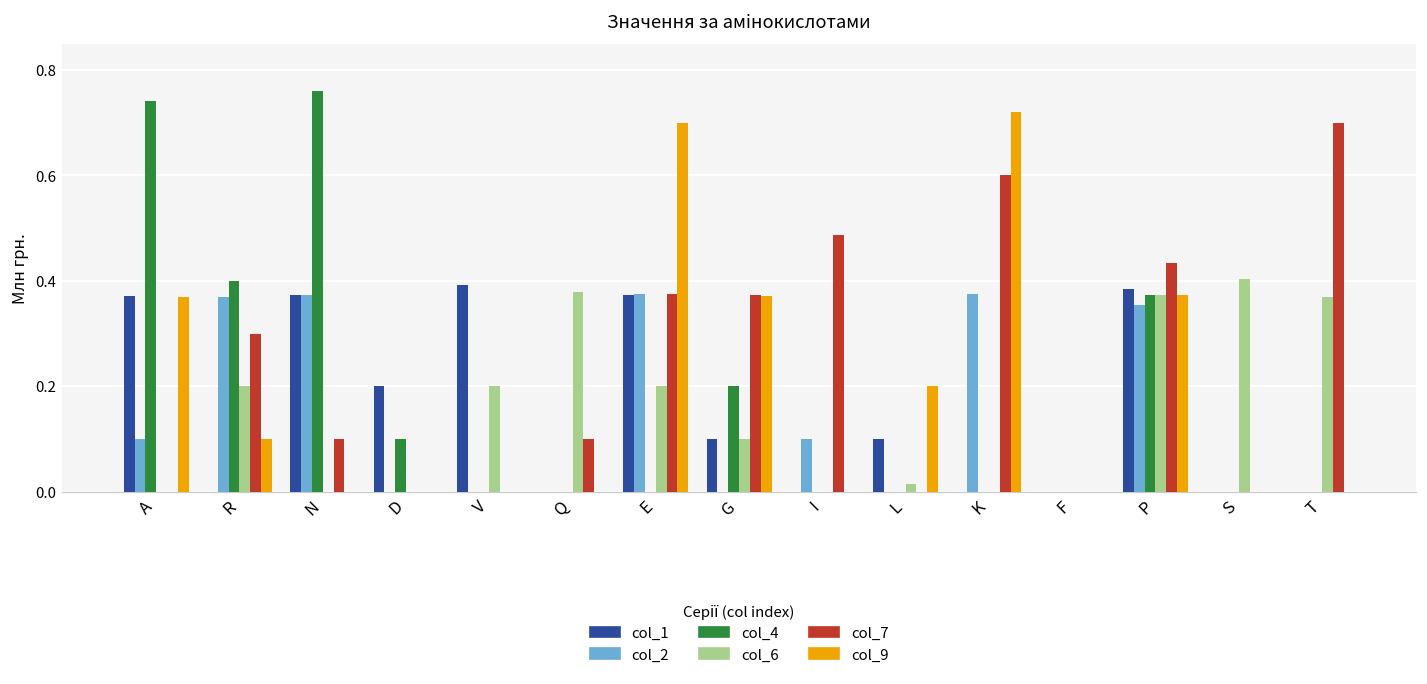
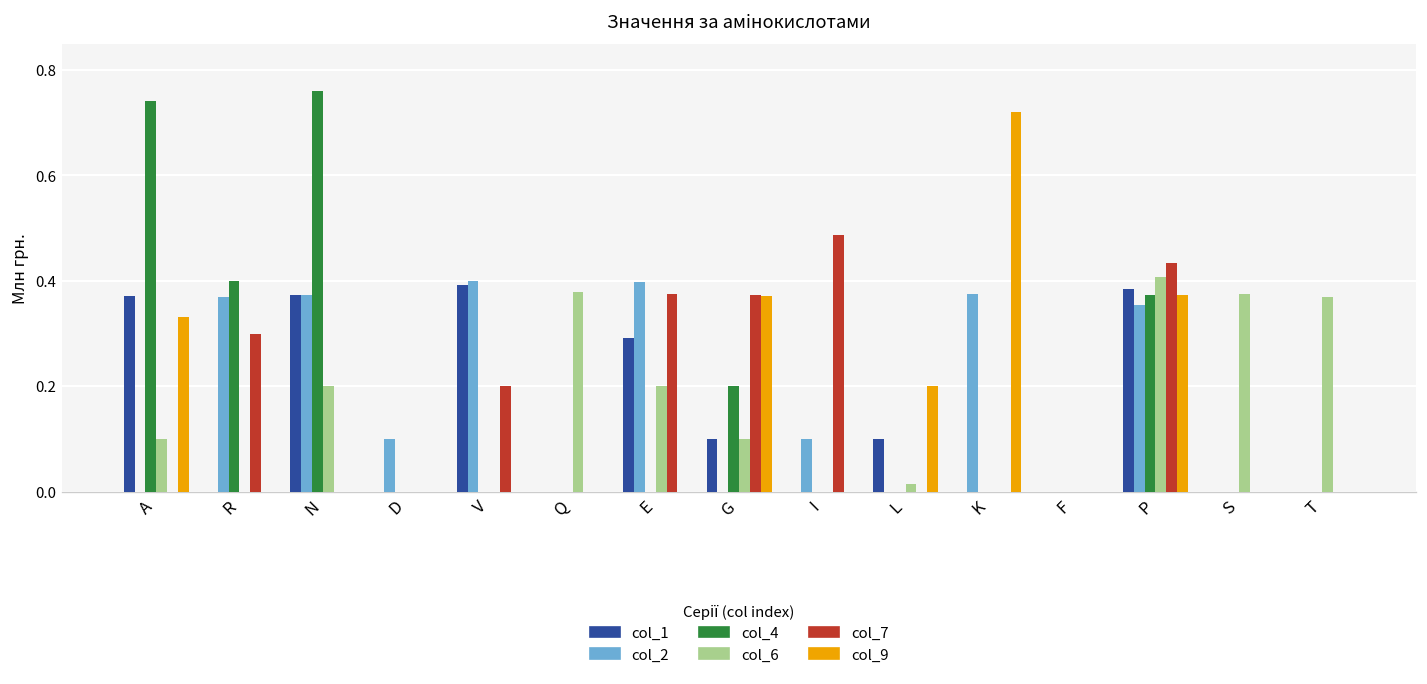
col_2, A: 0.1 -> 0.0
col_6, A: 0.0 -> 0.1
col_9, A: 0.37 -> 0.33
col_6, R: 0.2 -> 0.0
col_9, R: 0.1 -> 0.0
col_6, N: 0.0 -> 0.2
col_7, N: 0.1 -> 0.0
col_1, D: 0.2 -> 0.0
col_2, D: 0.0 -> 0.1
col_4, D: 0.1 -> 0.0
col_2, V: 0.0 -> 0.4
col_6, V: 0.2 -> 0.0
col_7, V: 0.0 -> 0.2
col_7, Q: 0.1 -> 0.0
col_1, E: 0.37 -> 0.29
col_2, E: 0.38 -> 0.40
col_9, E: 0.7 -> 0.0
col_7, K: 0.6 -> 0.0
col_6, P: 0.37 -> 0.41
col_6, S: 0.40 -> 0.37
col_7, T: 0.7 -> 0.0
